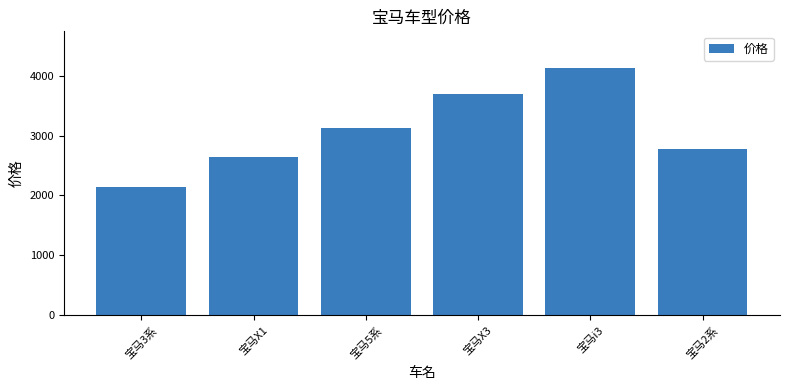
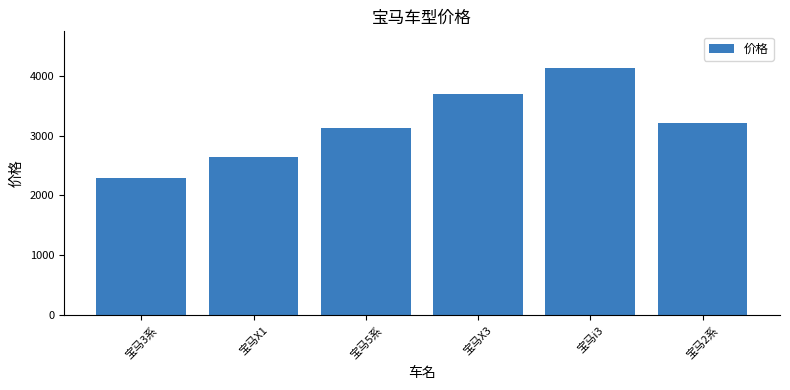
宝马3系: 2100 -> 2300
宝马2系: 2800 -> 3200
